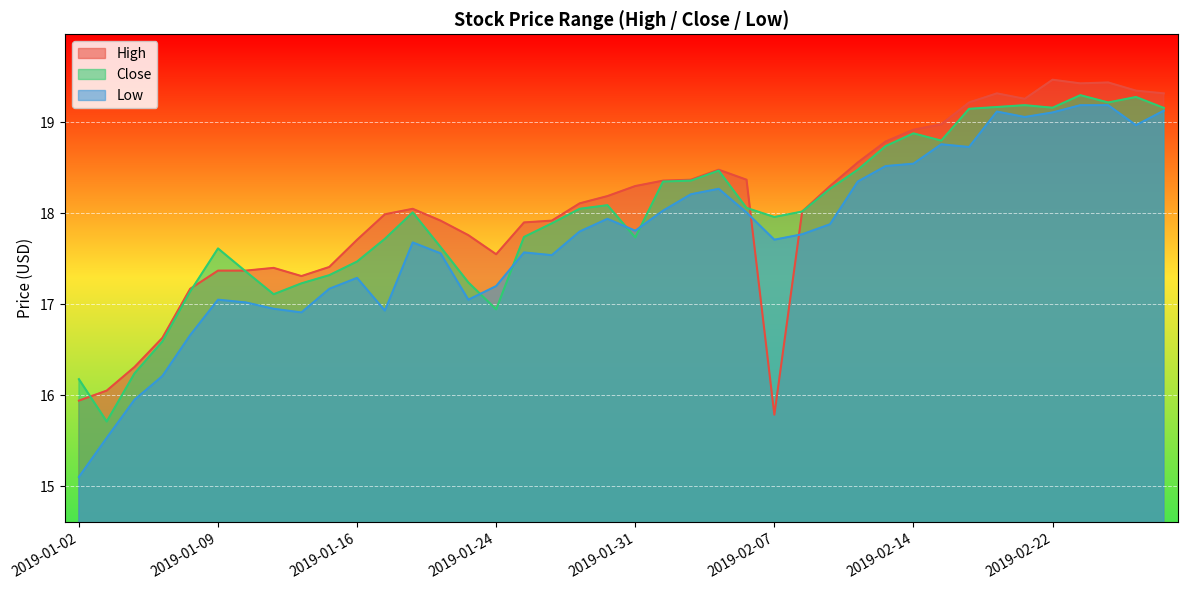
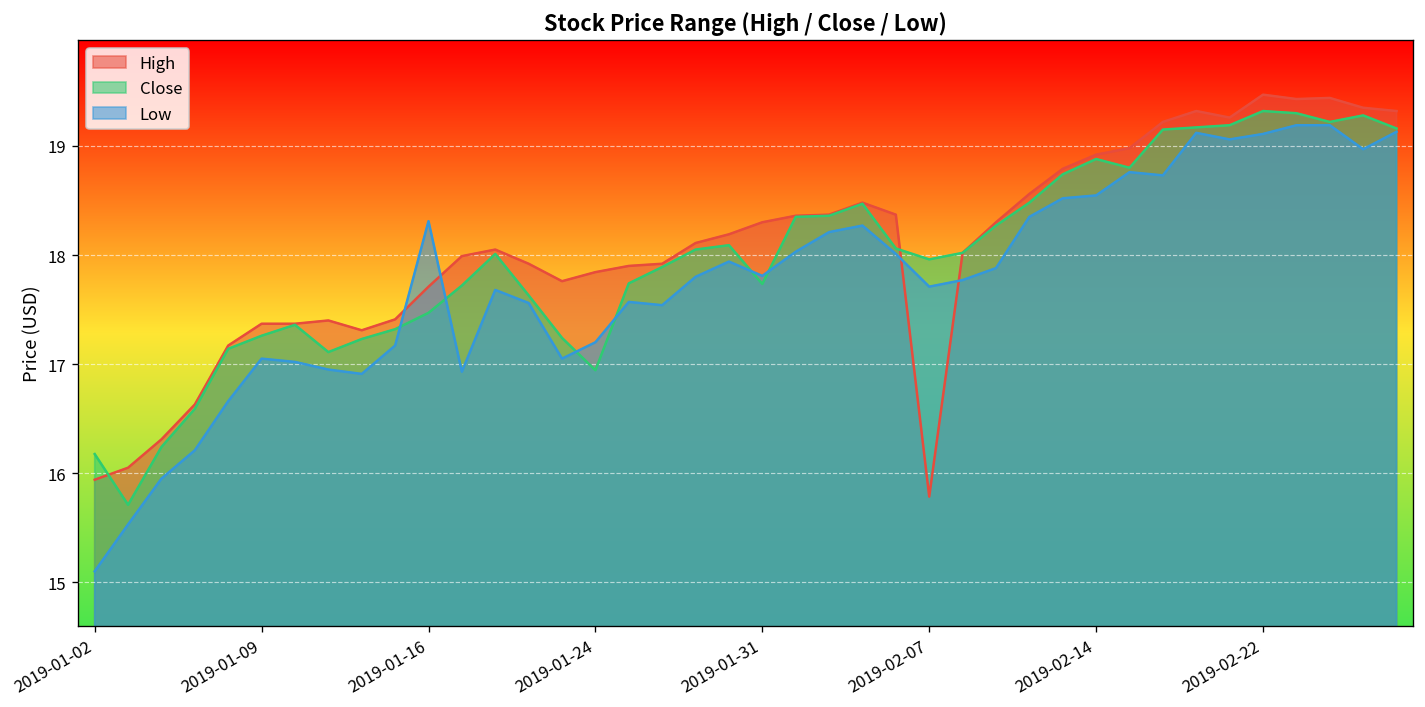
Close, 2019-01-09: 17.6 -> 17.3
Low, 2019-01-16: 17.3 -> 18.3
High, 2019-01-24: 17.5 -> 17.8
Close, 2019-02-22: 19.2 -> 19.3
